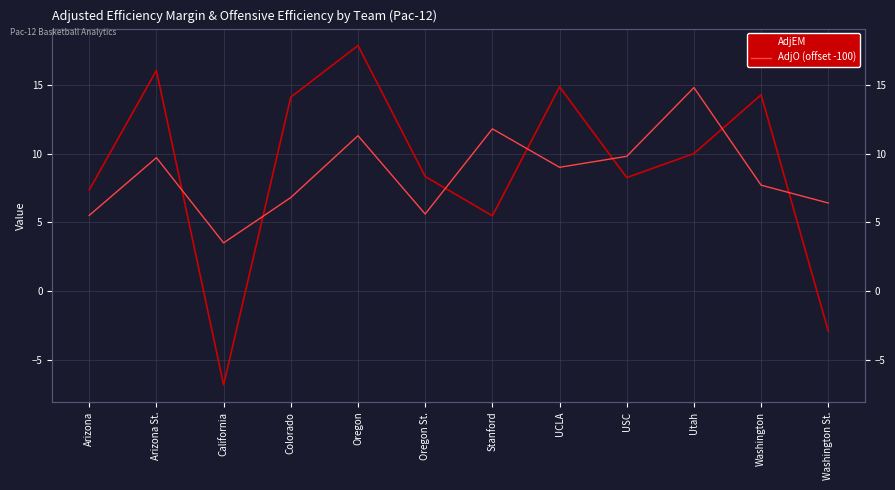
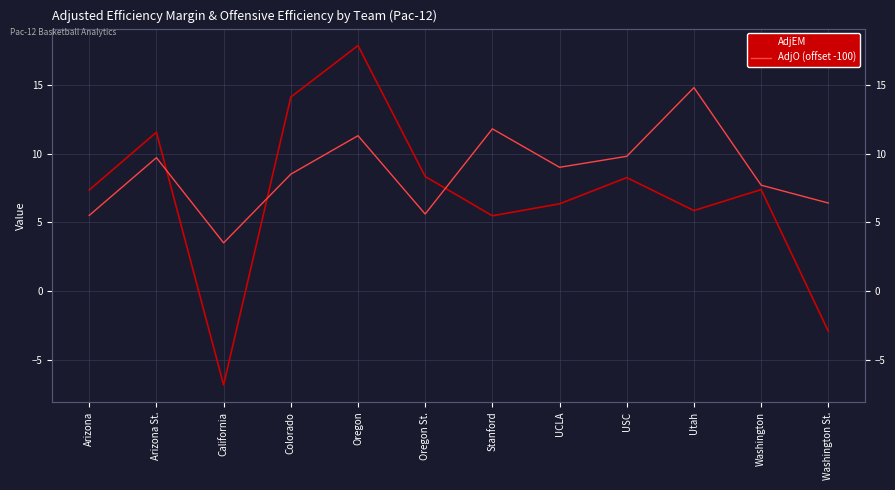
AdjEM, Arizona St.: 16.1 -> 11.6
AdjO (offset -100), Colorado: 6.8 -> 8.5
AdjEM, UCLA: 14.9 -> 6.3
AdjEM, Utah: 10.0 -> 5.9
AdjEM, Washington: 14.3 -> 7.4
